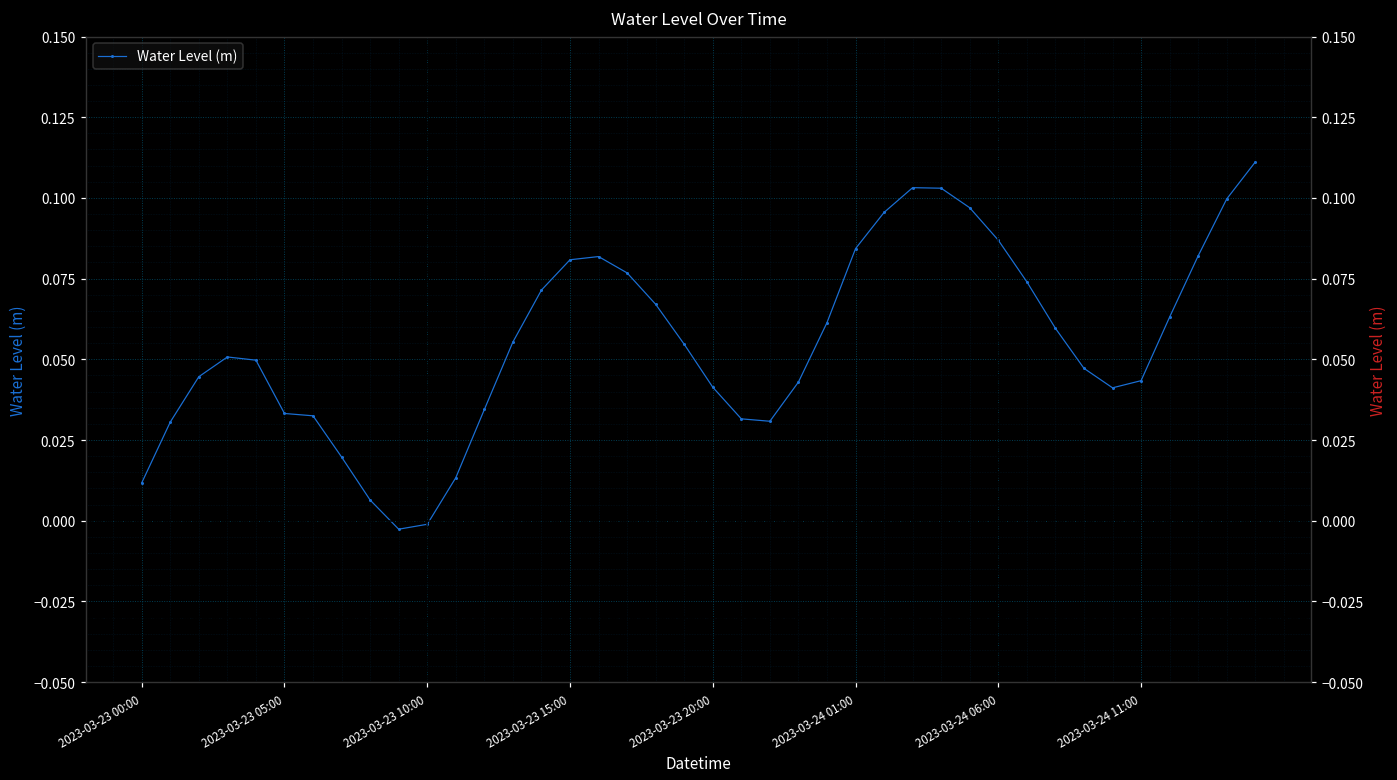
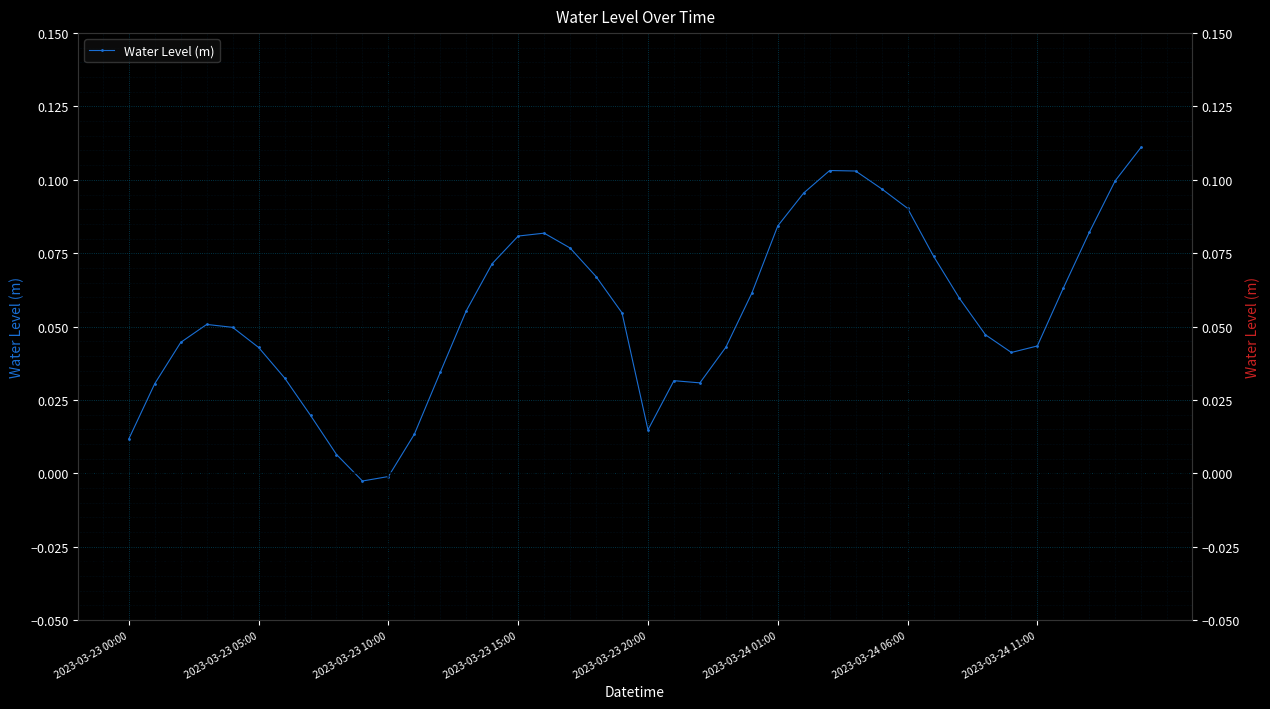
2023-03-23 05:00: 0.033 -> 0.043
2023-03-23 20:00: 0.041 -> 0.015
2023-03-24 06:00: 0.087 -> 0.090
